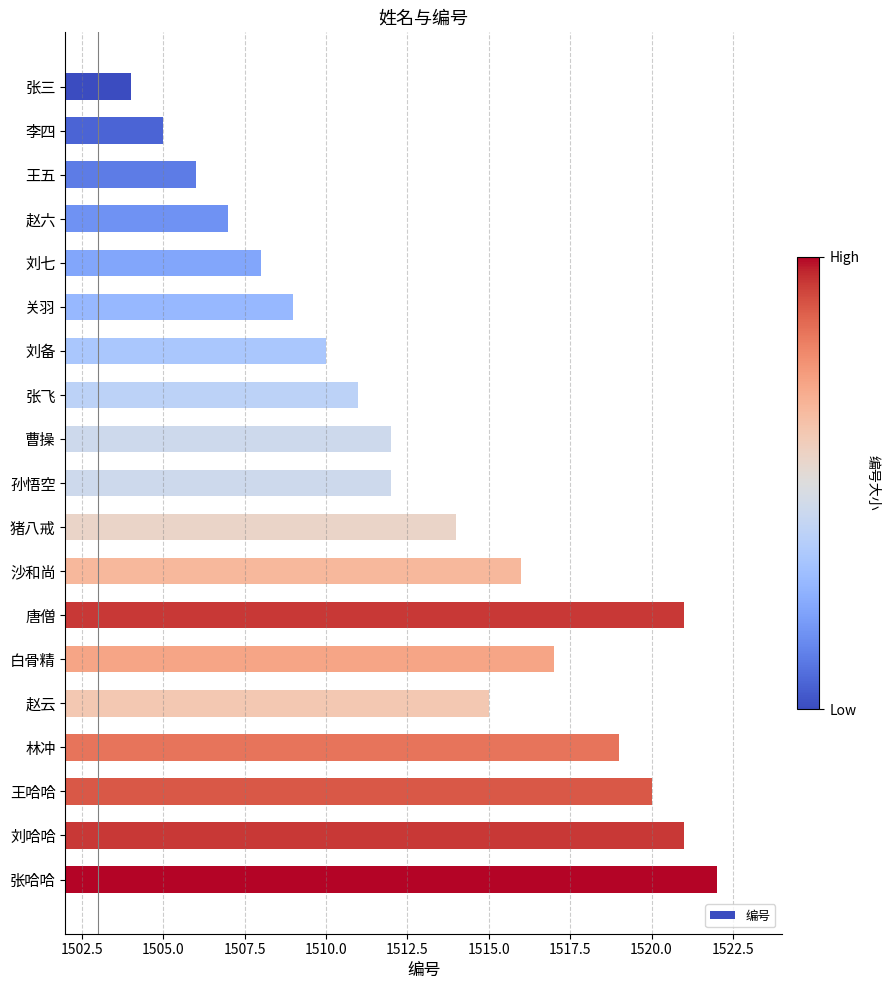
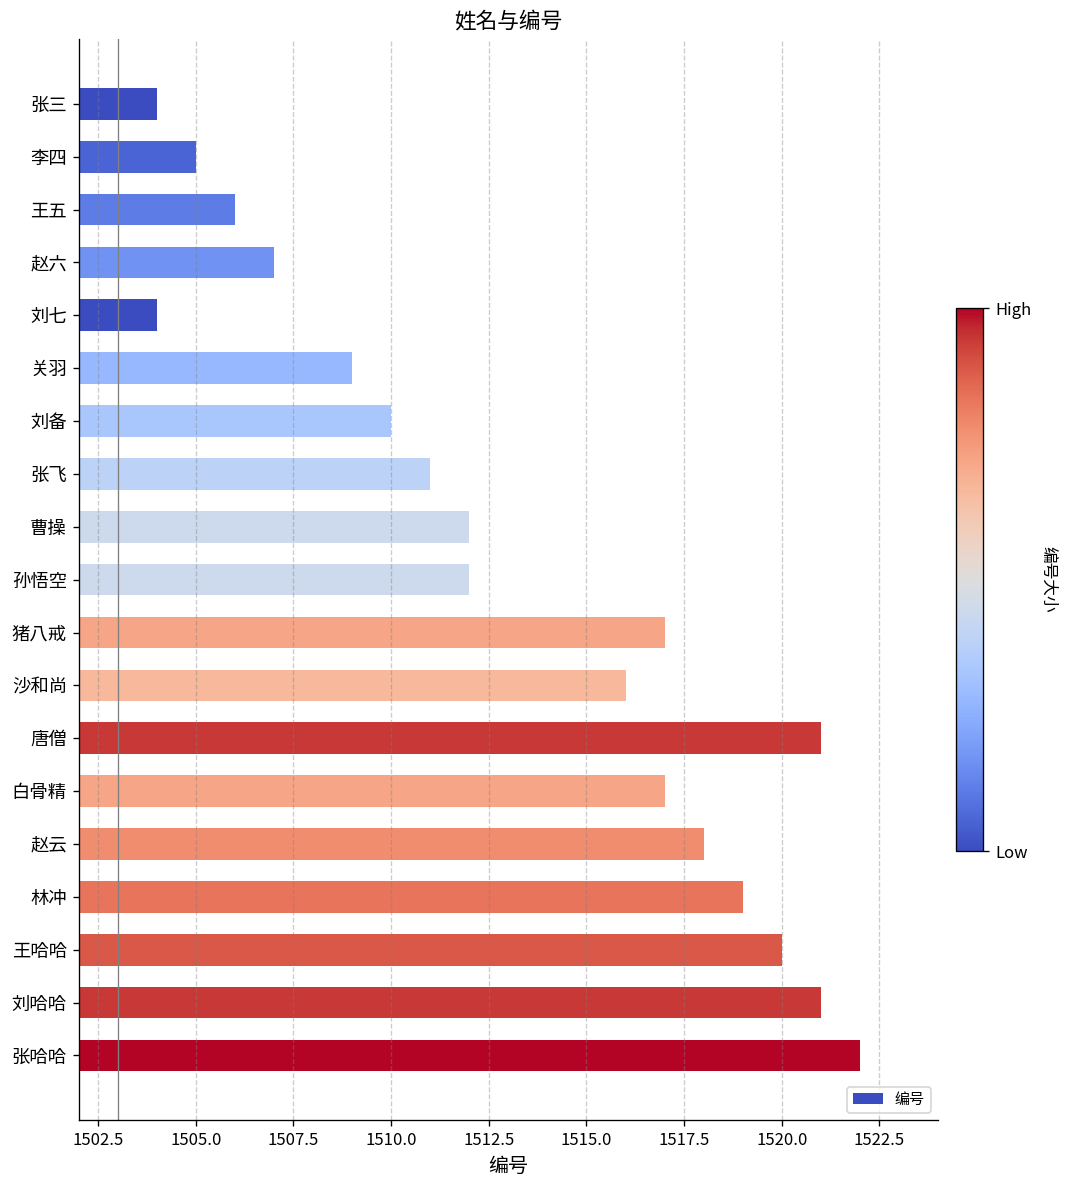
刘七: 1508 -> 1504
猪八戒: 1514 -> 1517
赵云: 1515 -> 1518
